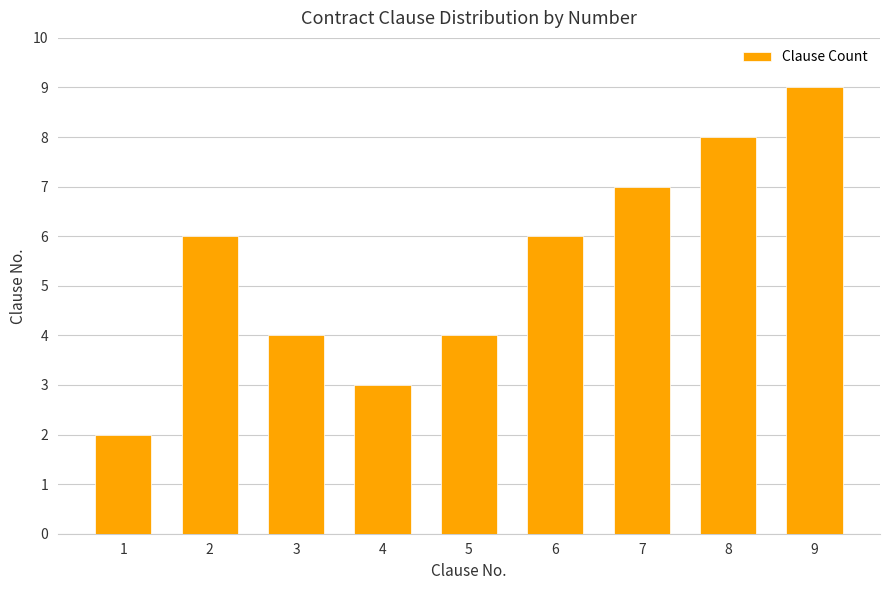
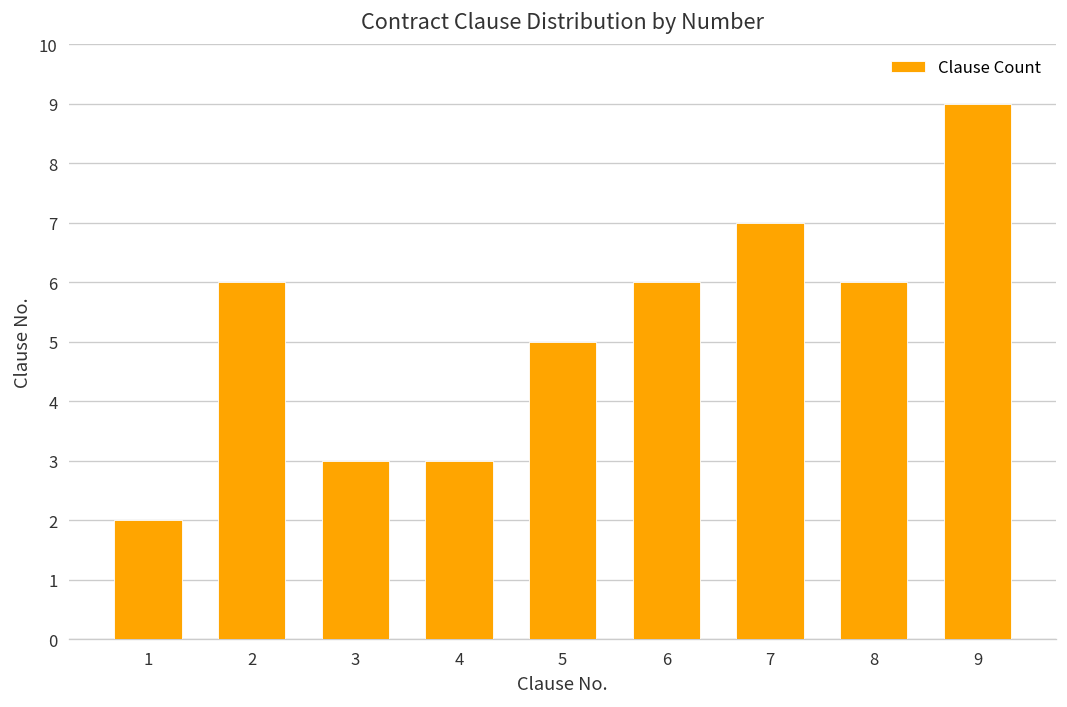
3: 4 -> 3
5: 4 -> 5
8: 8 -> 6
